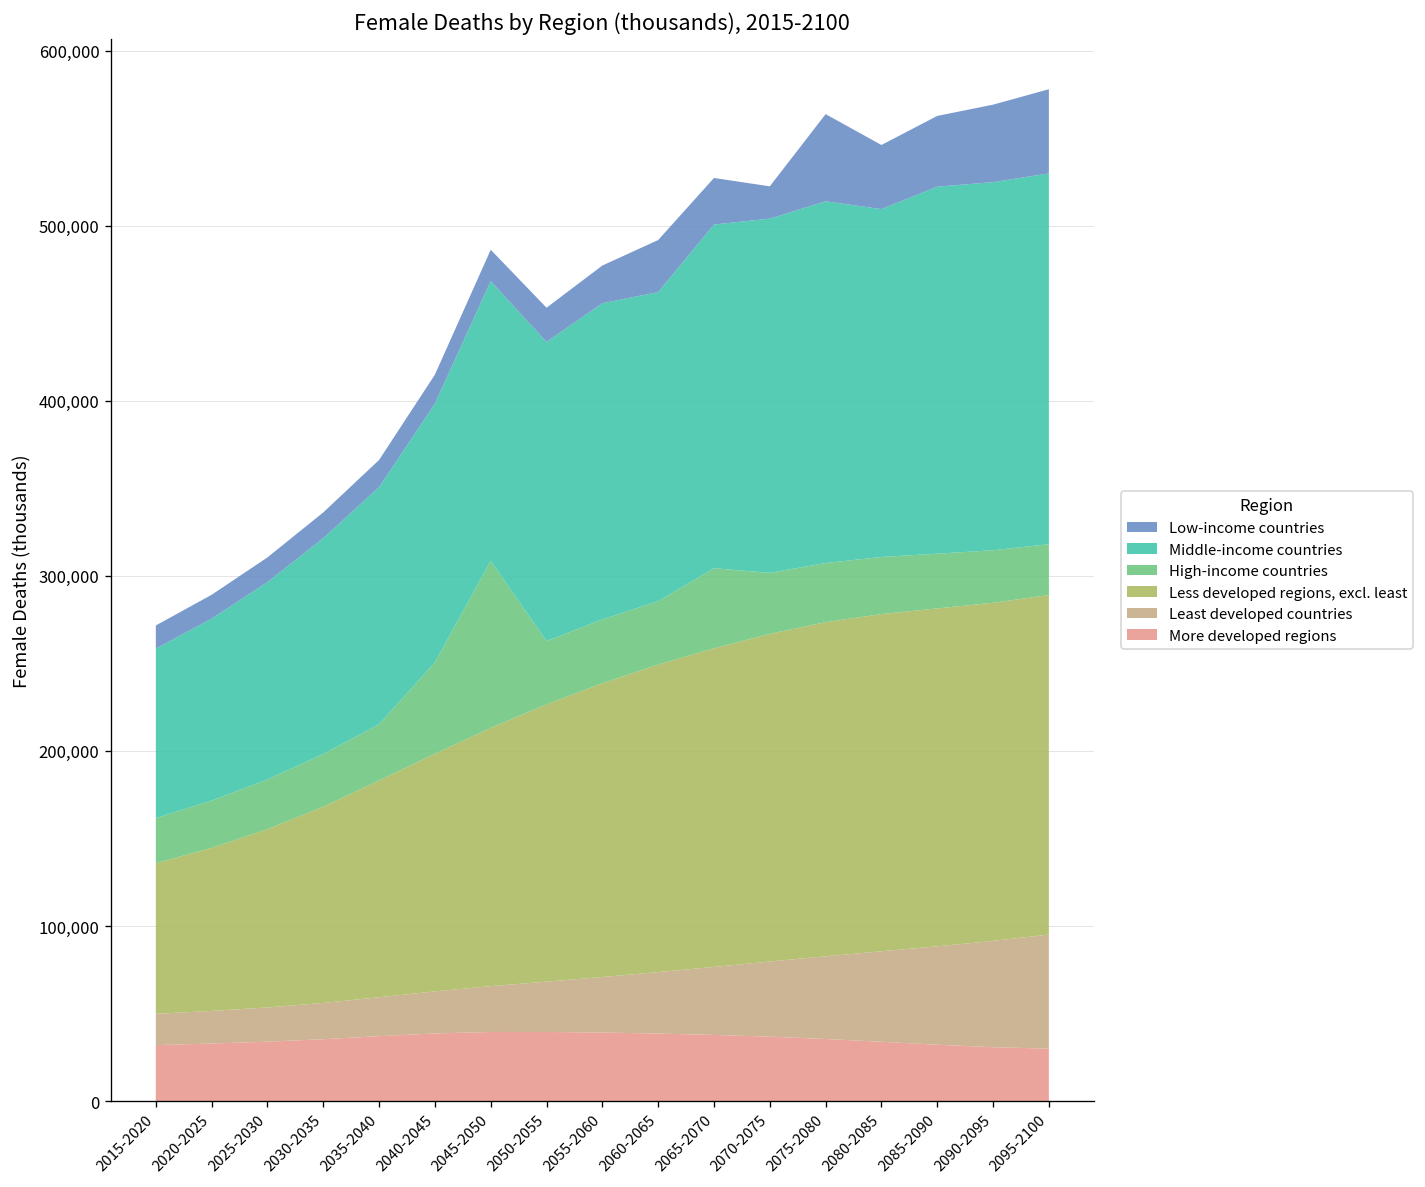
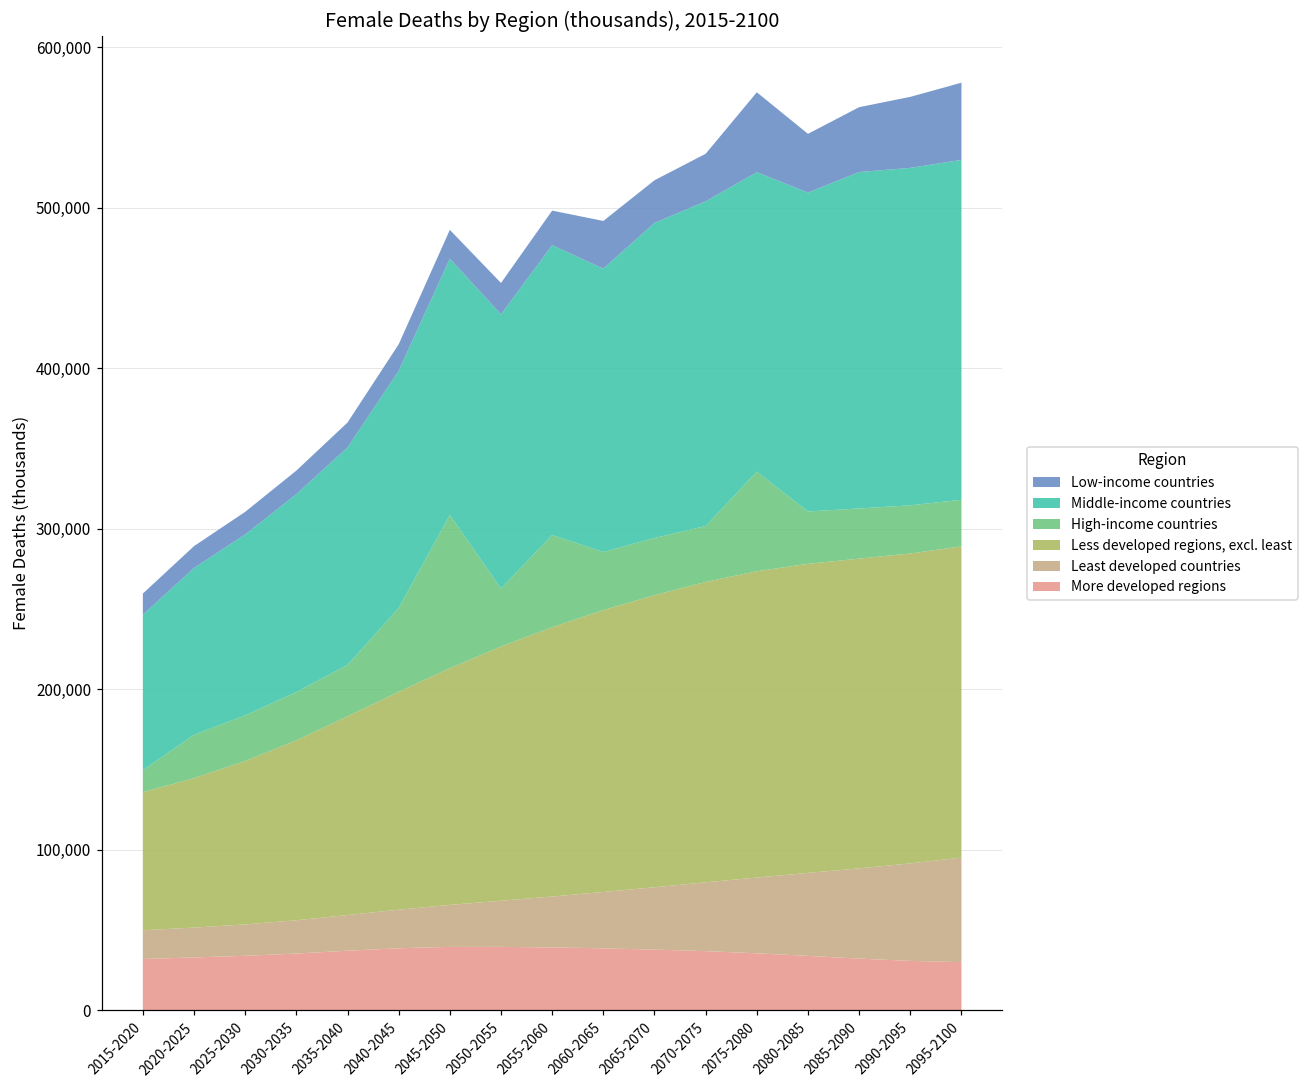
High-income countries, 2015-2020: 26,000 -> 14,000
High-income countries, 2055-2060: 36,000 -> 57,000
High-income countries, 2065-2070: 46,000 -> 36,000
Low-income countries, 2070-2075: 18,000 -> 30,000
High-income countries, 2075-2080: 34,000 -> 62,000
Middle-income countries, 2075-2080: 207,000 -> 187,000
